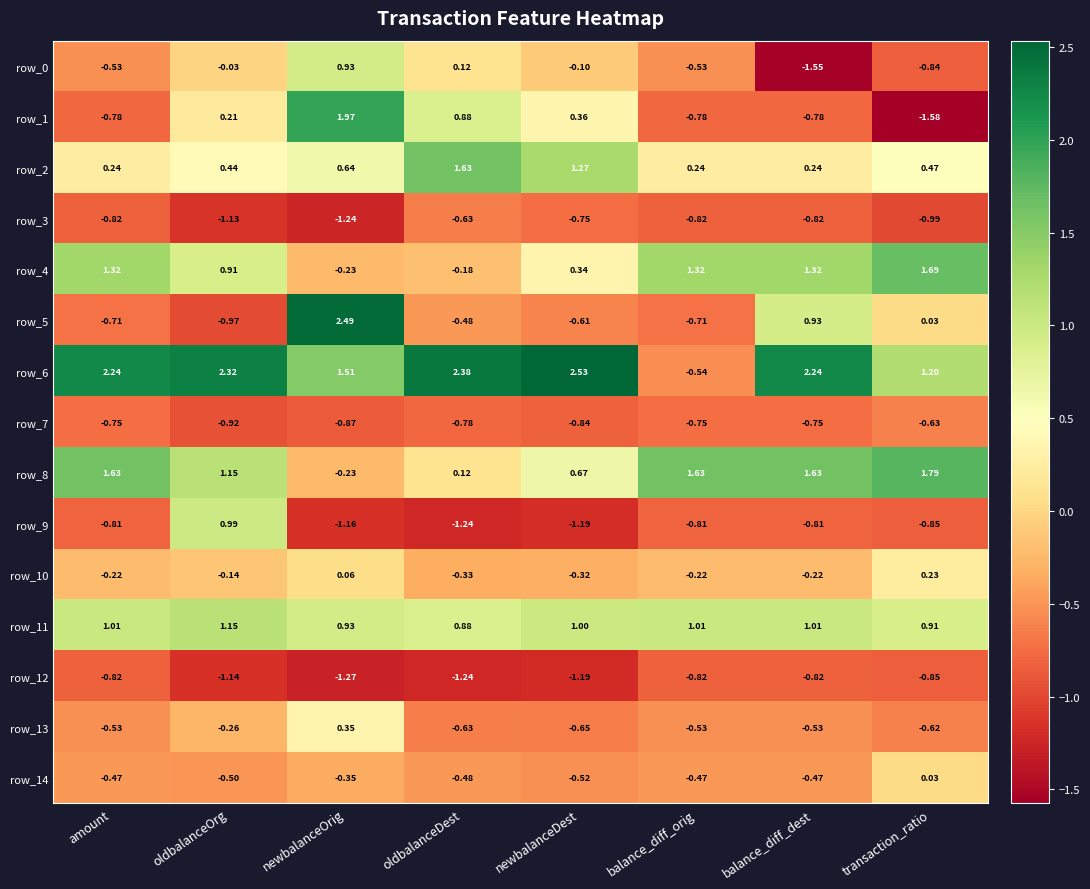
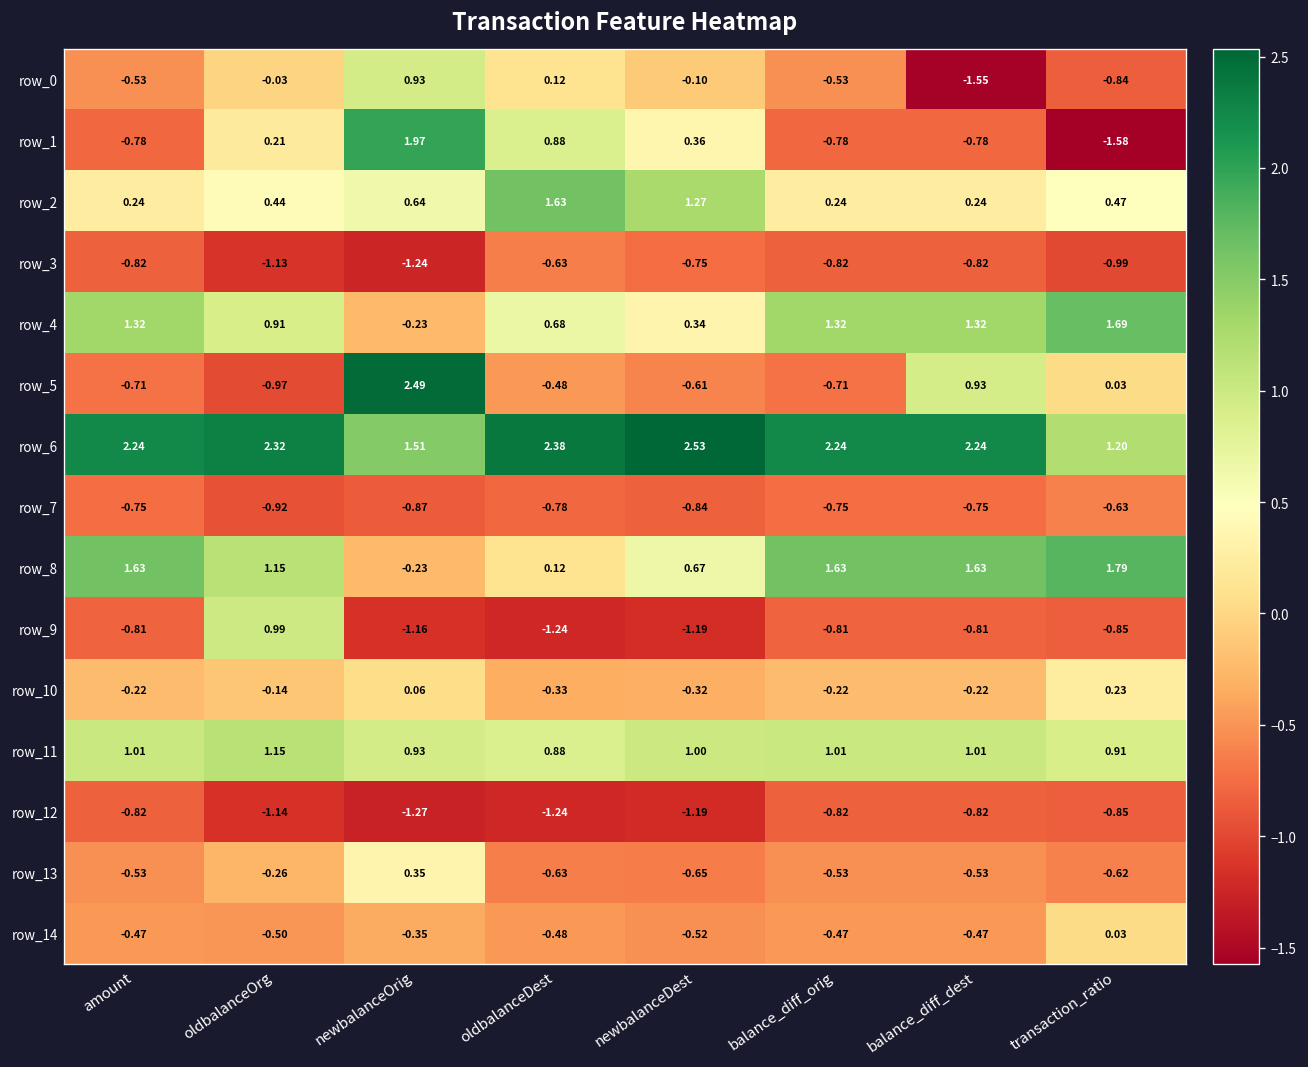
row_4, oldbalanceDest: -0.18 -> 0.68
row_6, balance_diff_orig: -0.54 -> 2.24
